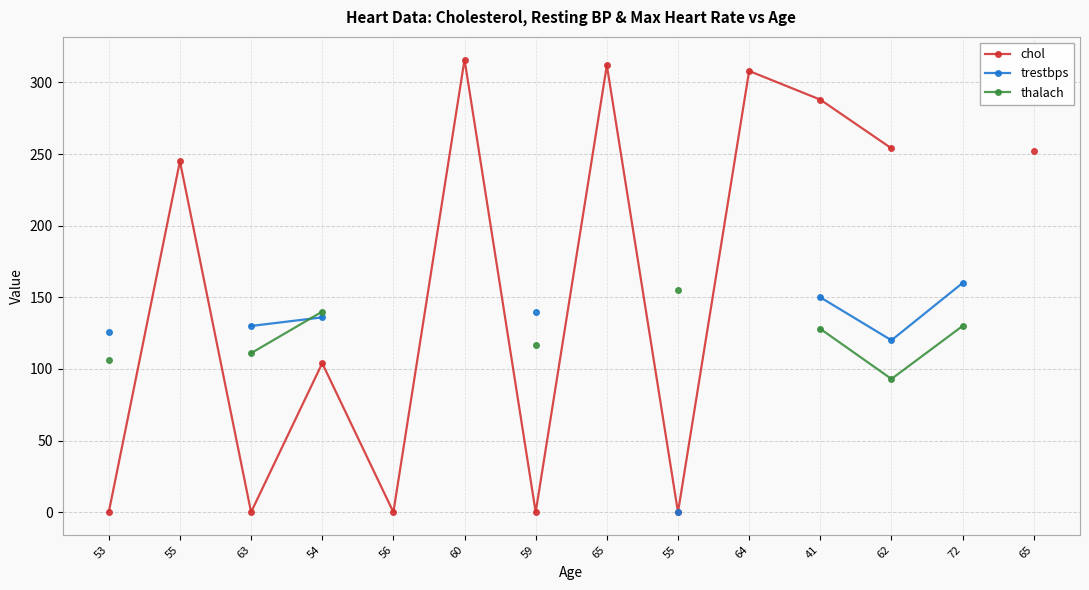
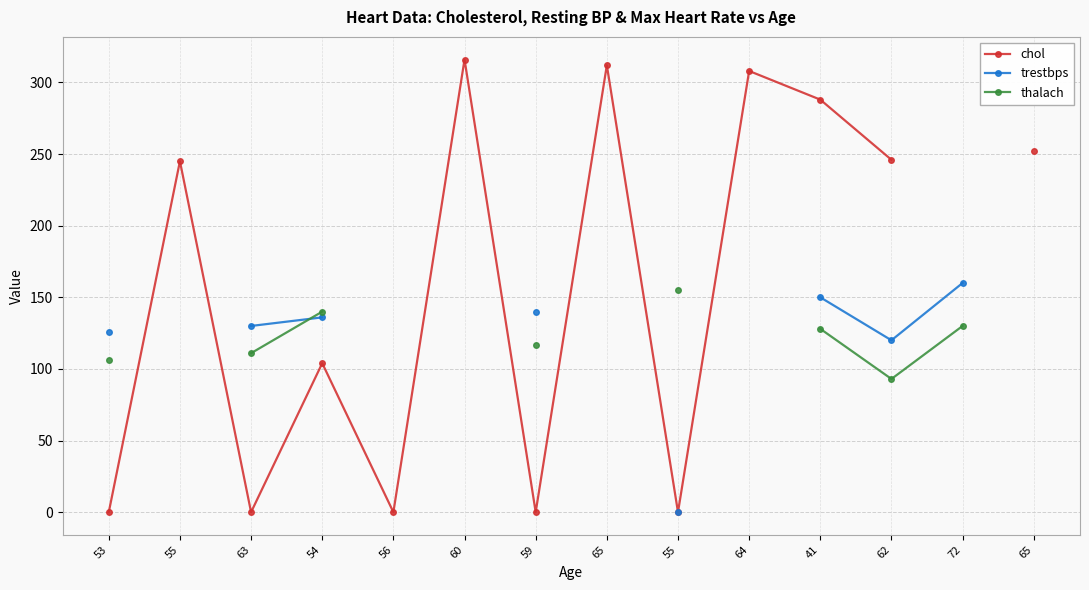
chol, 62: 254 -> 246
